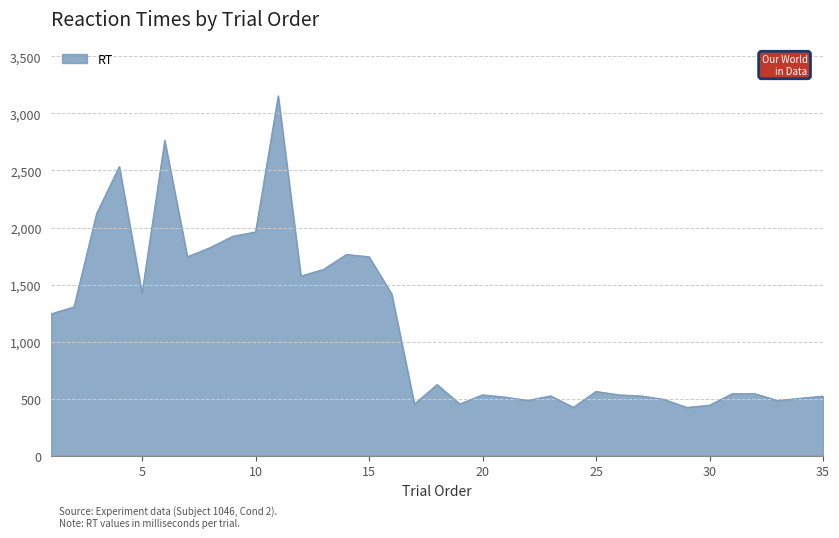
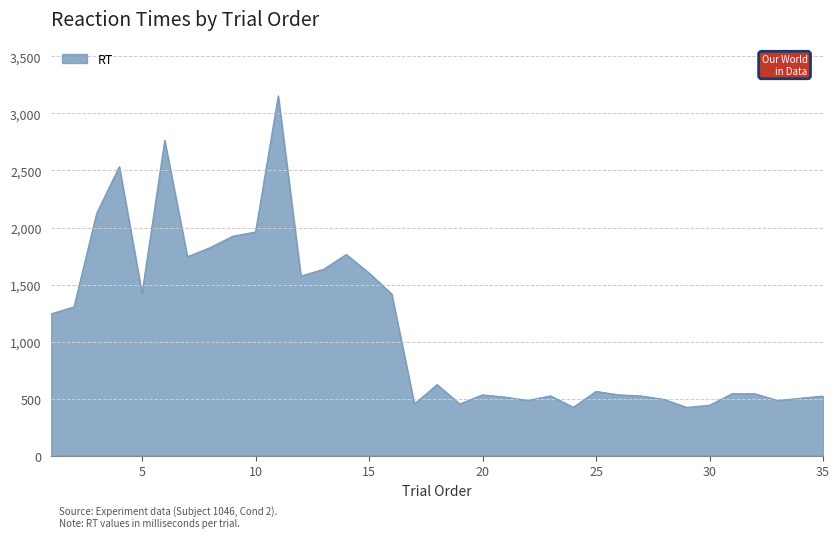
15: 1,740 -> 1,600
